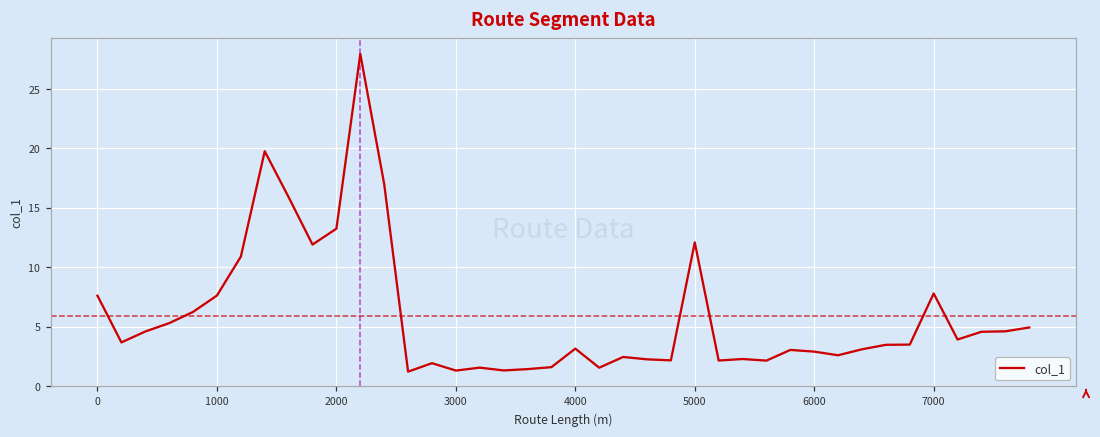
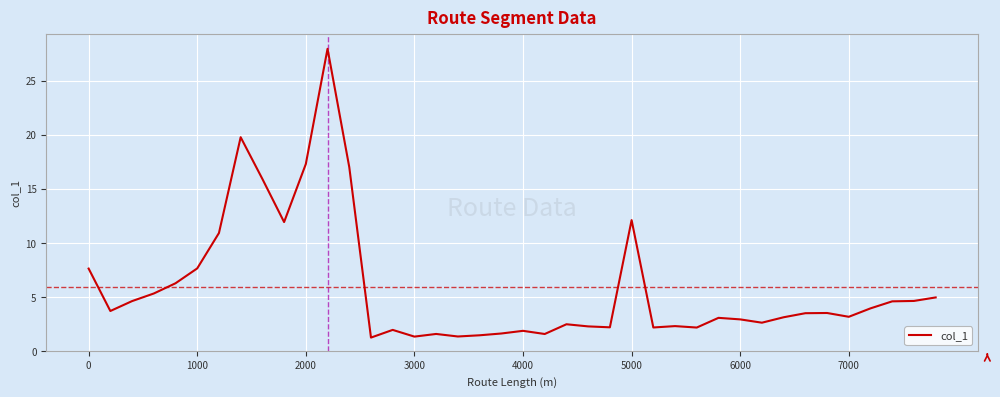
2000: 13.2 -> 17.3
4000: 3.2 -> 1.8
7000: 7.8 -> 3.1
